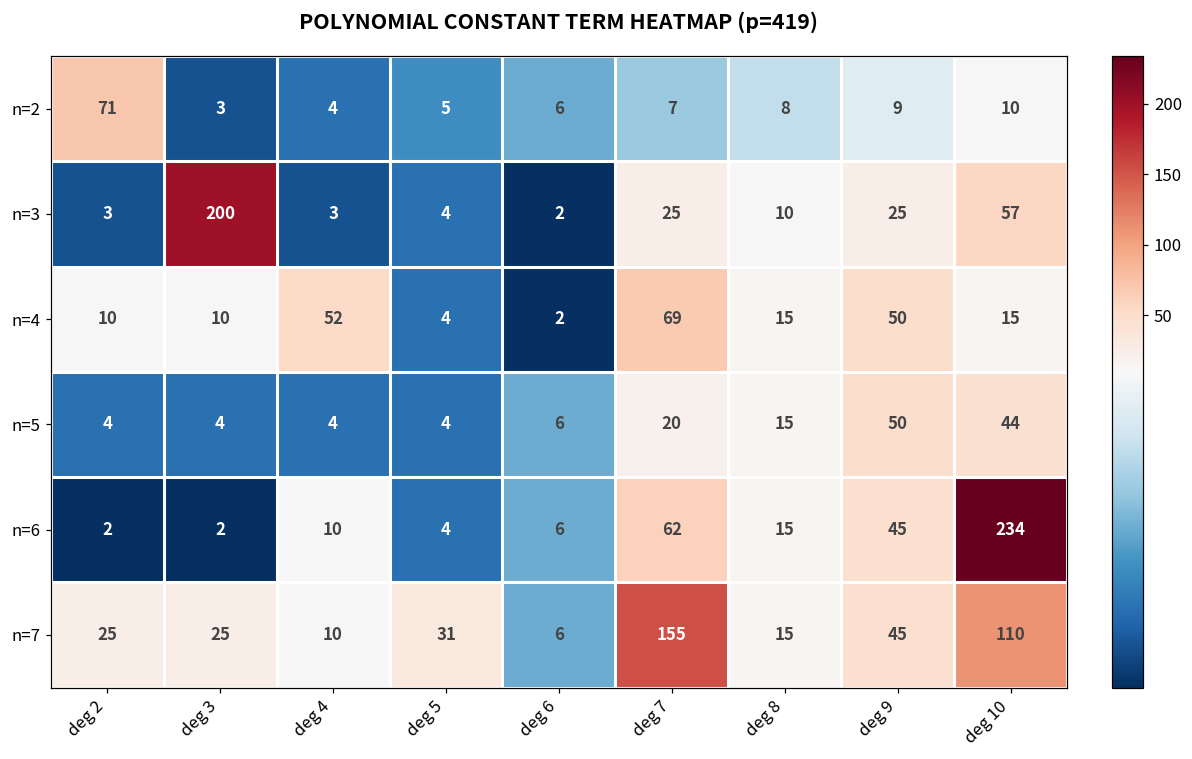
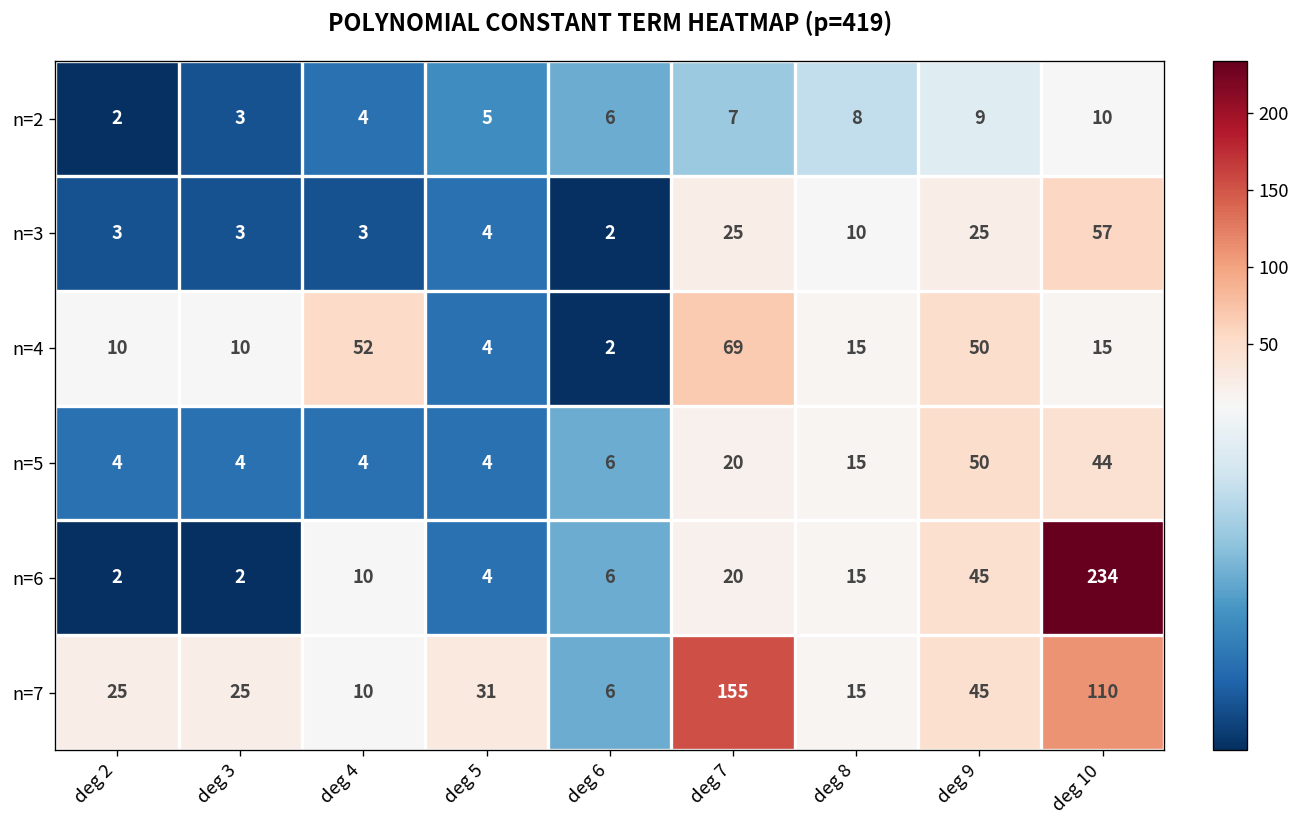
n=2, deg 2: 71 -> 2
n=3, deg 3: 200 -> 3
n=6, deg 7: 62 -> 20
